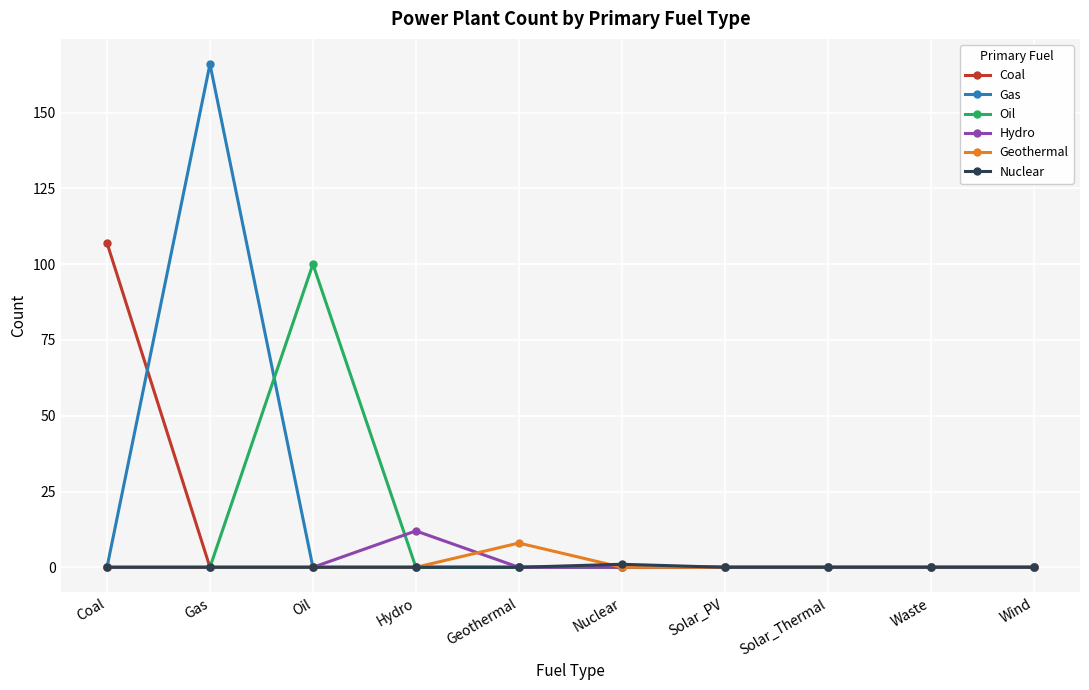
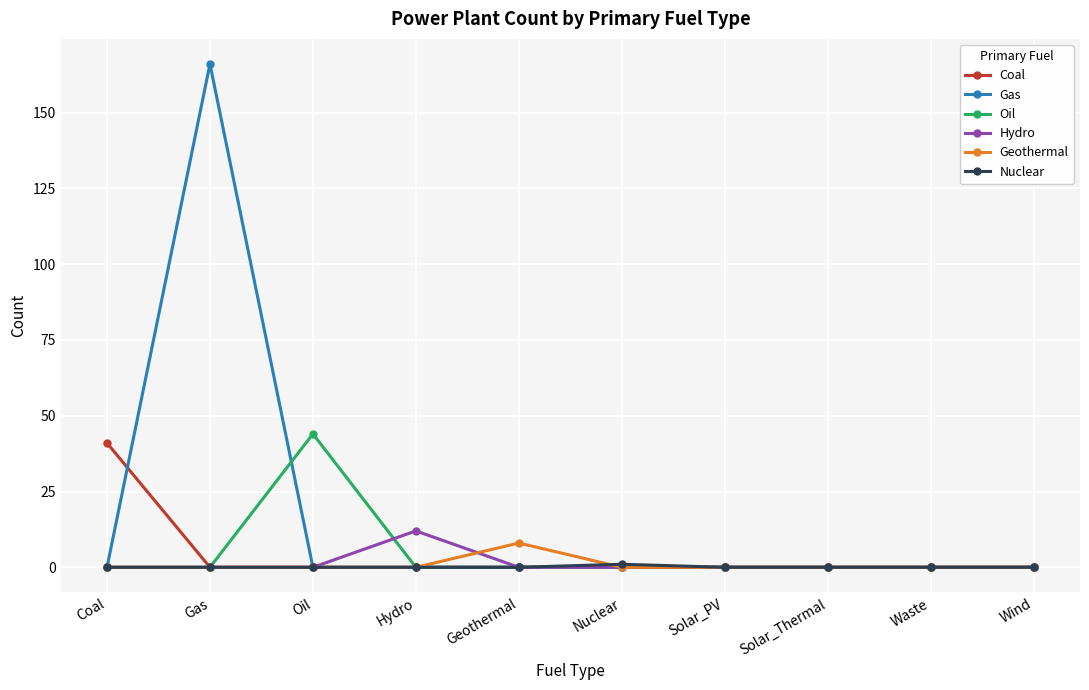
Coal, Coal: 107 -> 41
Oil, Oil: 100 -> 44
